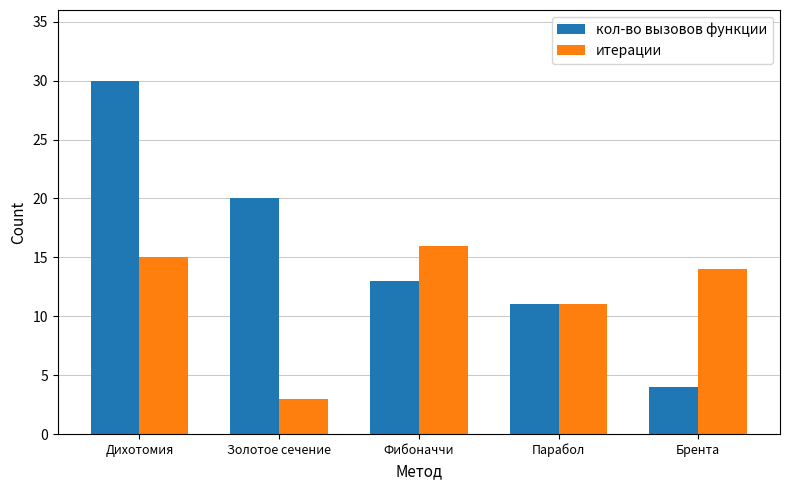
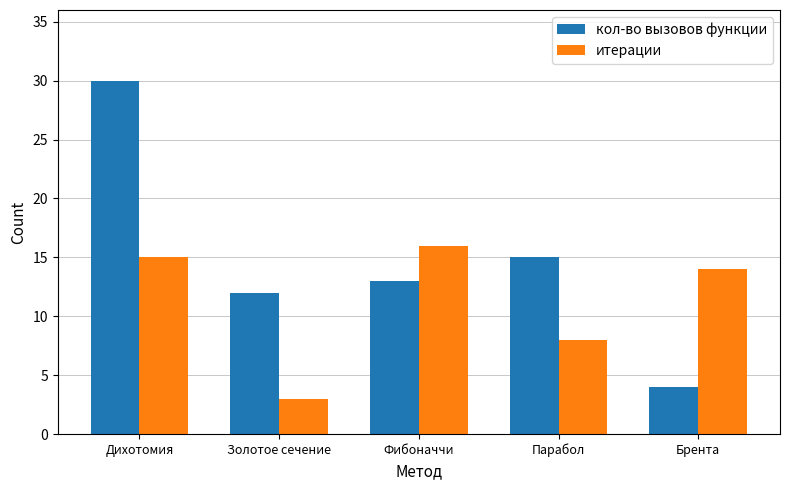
кол-во вызовов функции, Золотое сечение: 20 -> 12
кол-во вызовов функции, Парабол: 11 -> 15
итерации, Парабол: 11 -> 8
